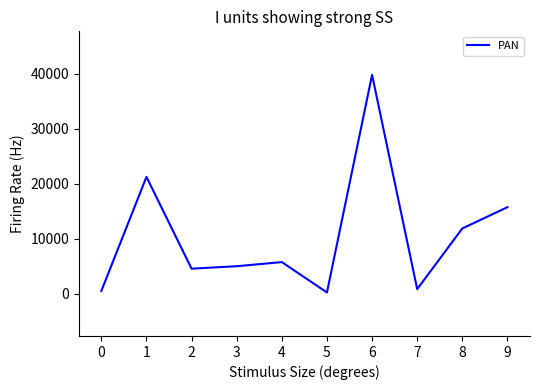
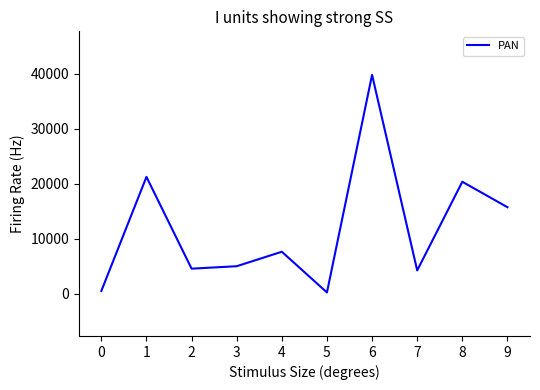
4: 6000 -> 8000
7: 1000 -> 4000
8: 12000 -> 20000
